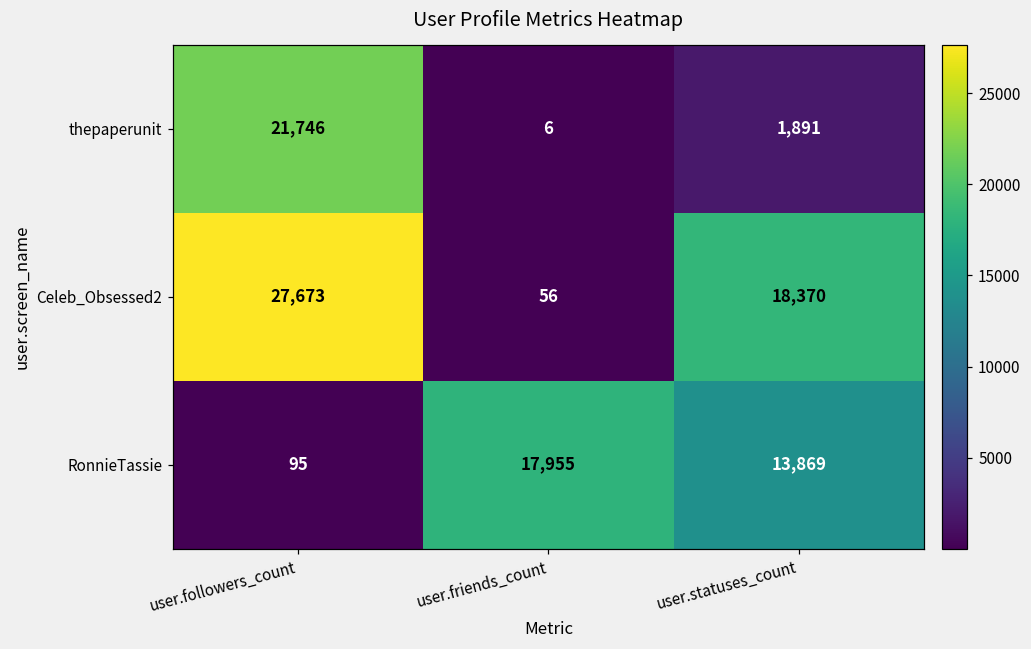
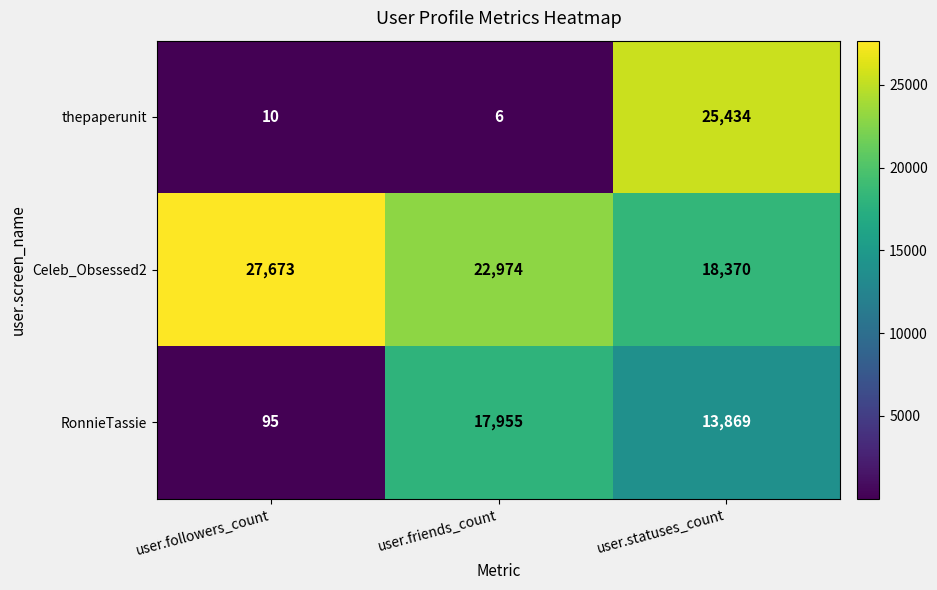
thepaperunit, user.followers_count: 21,746 -> 10
thepaperunit, user.statuses_count: 1,891 -> 25,434
Celeb_Obsessed2, user.friends_count: 56 -> 22,974
